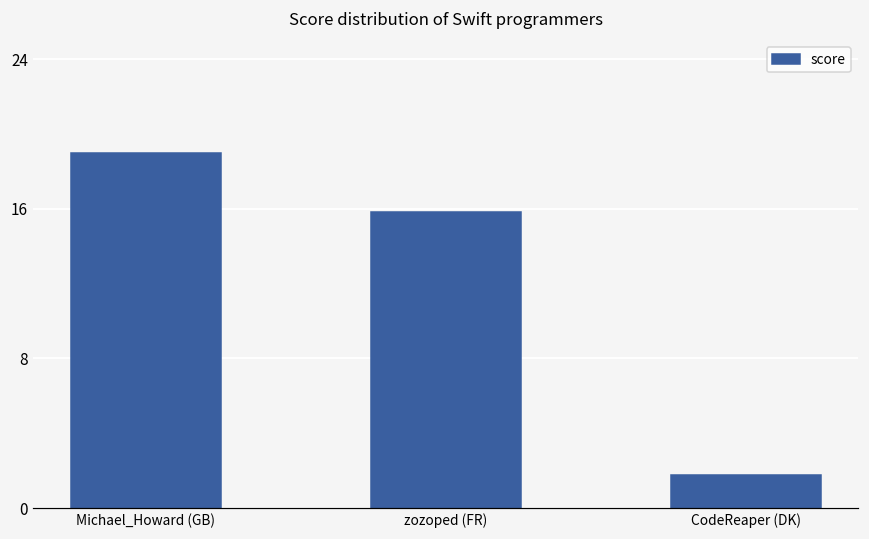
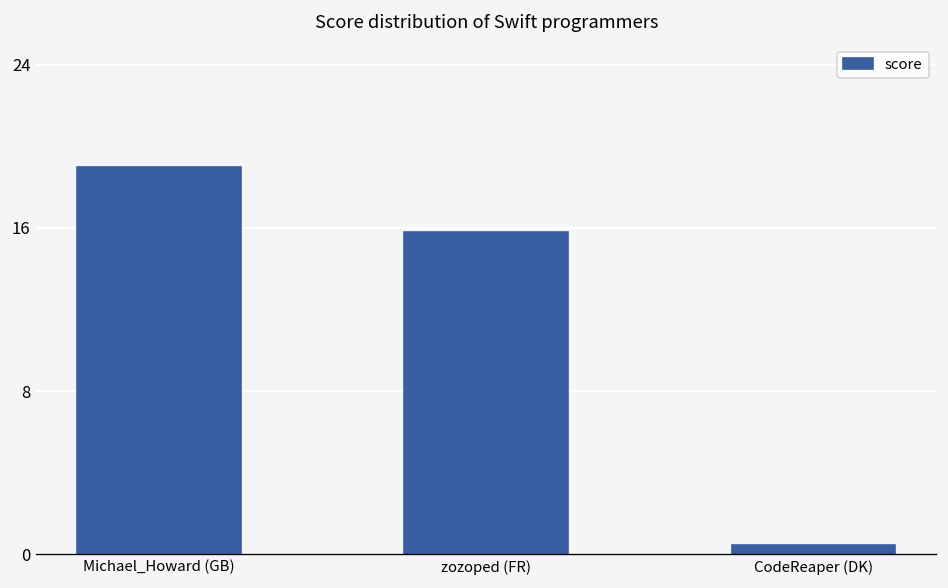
CodeReaper (DK): 1.8 -> 0.5
